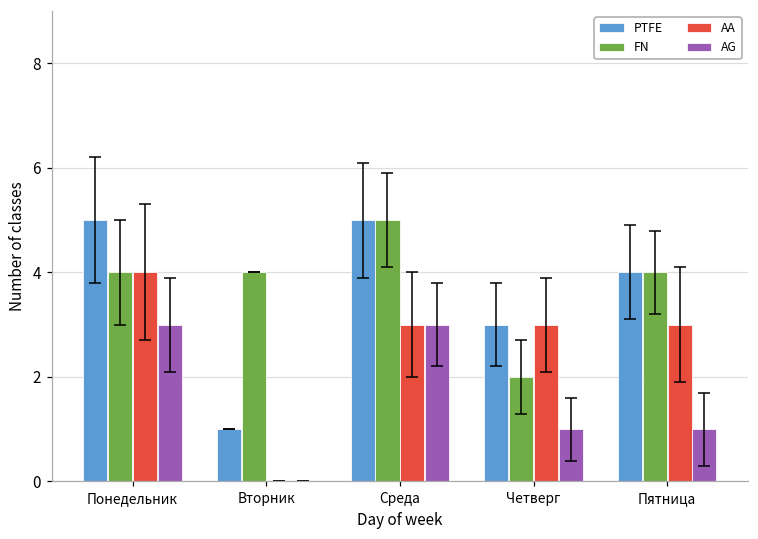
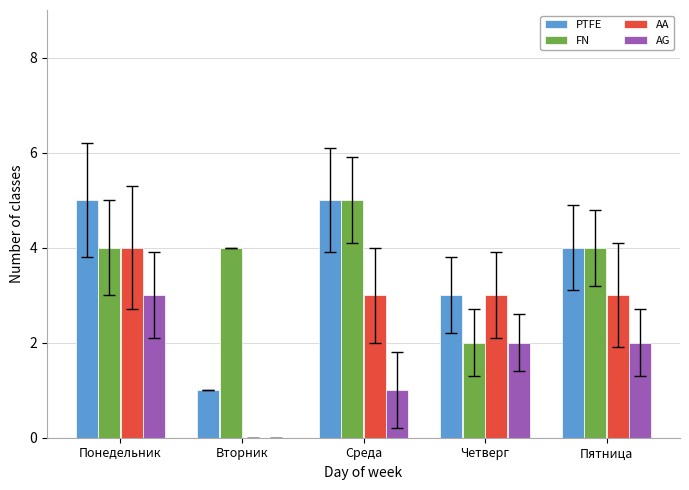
AG, Среда: 3 -> 1
AG, Четверг: 1 -> 2
AG, Пятница: 1 -> 2
